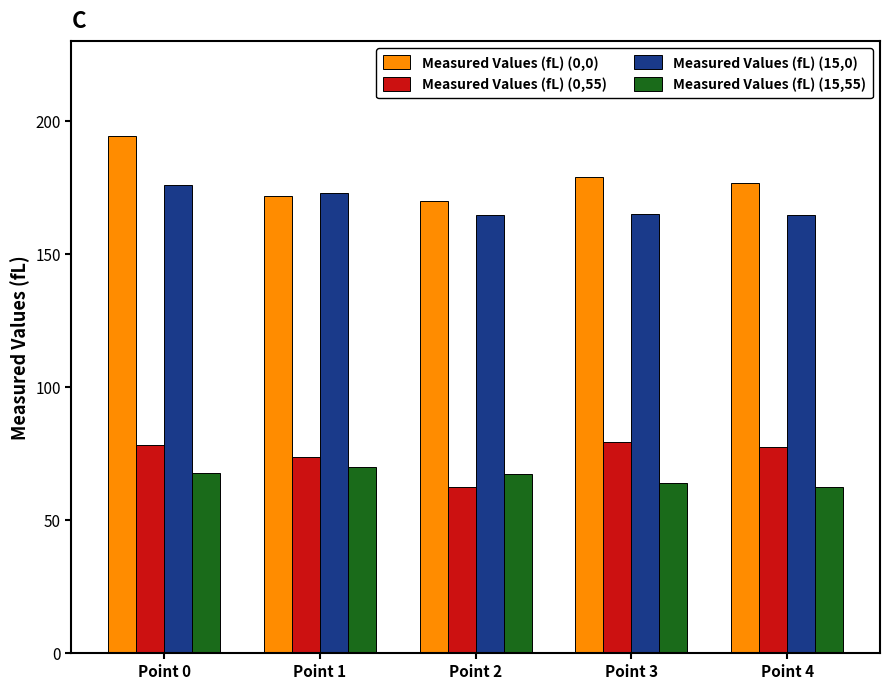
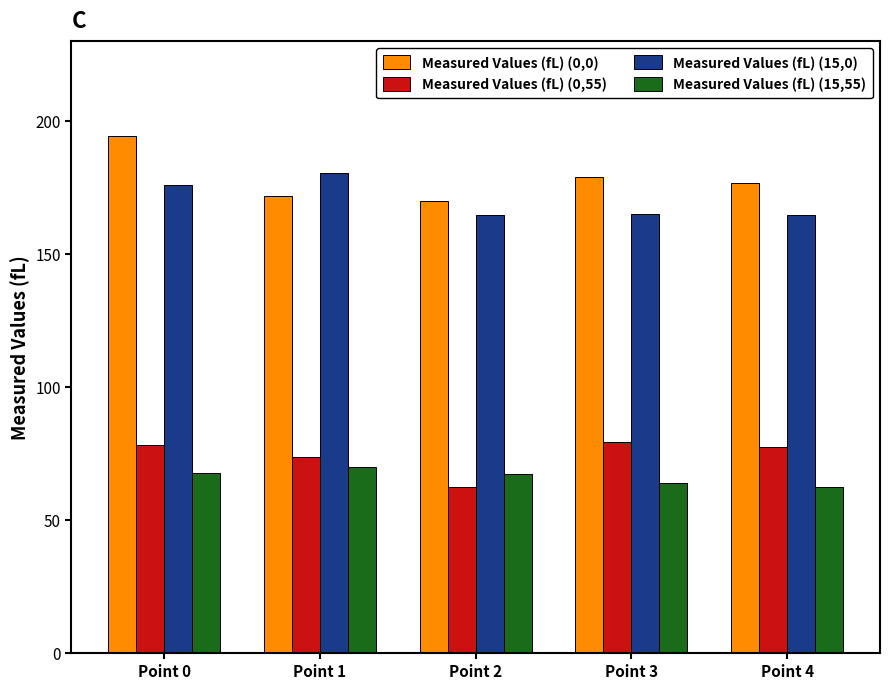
Measured Values (fL) (15,0), Point 1: 173 -> 180
